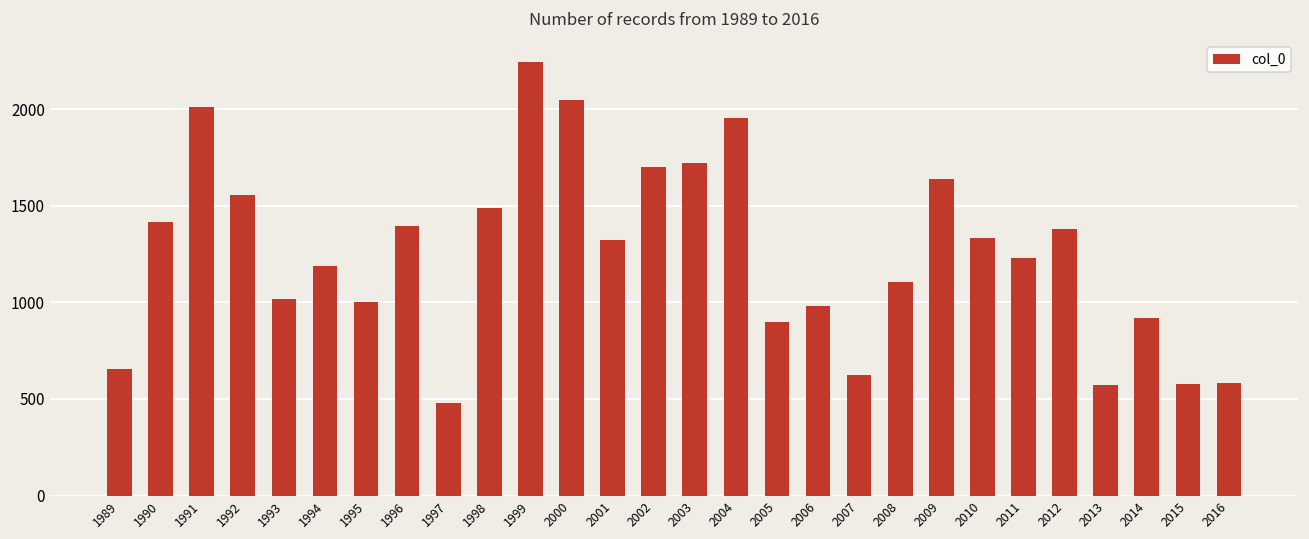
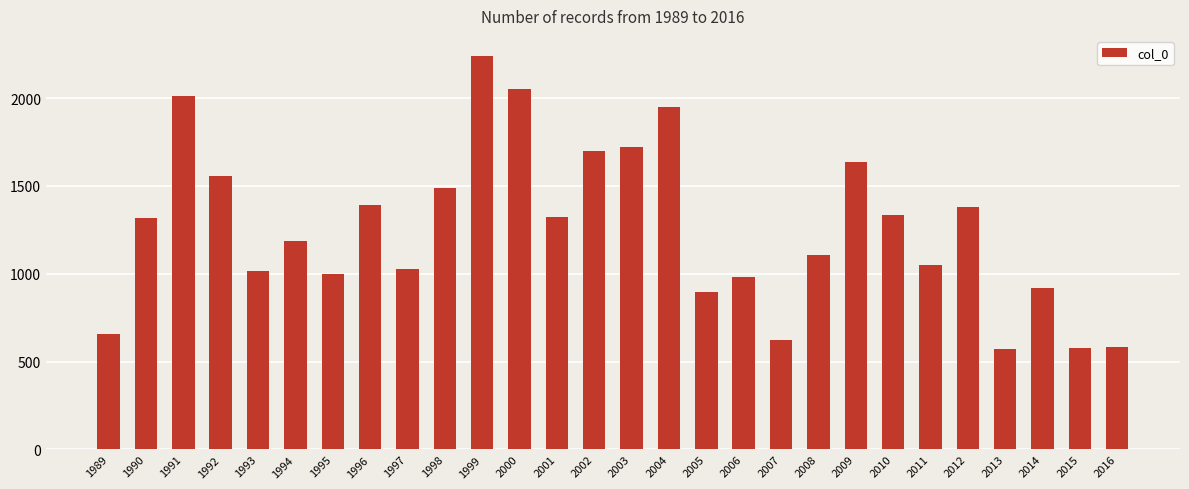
1990: 1410 -> 1320
1997: 480 -> 1030
2011: 1230 -> 1050
